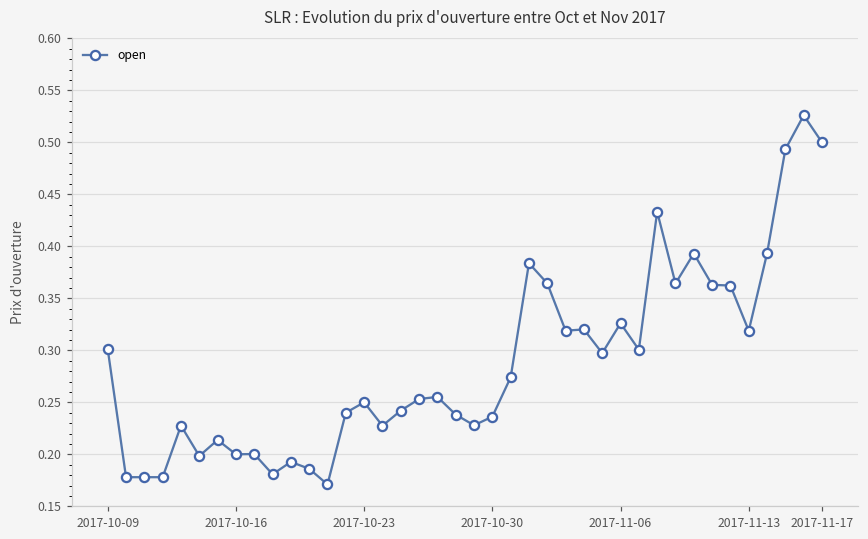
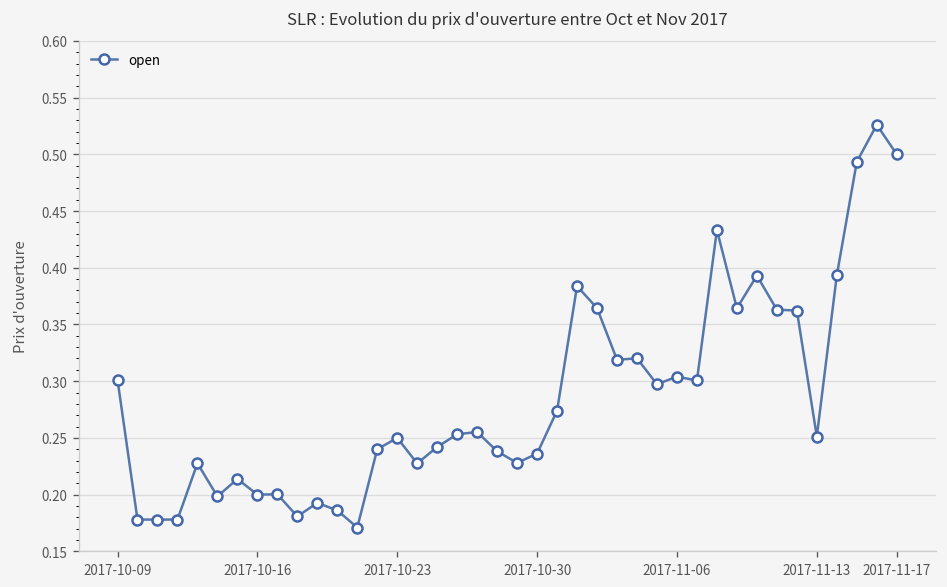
2017-11-06: 0.33 -> 0.30
2017-11-13: 0.32 -> 0.25
